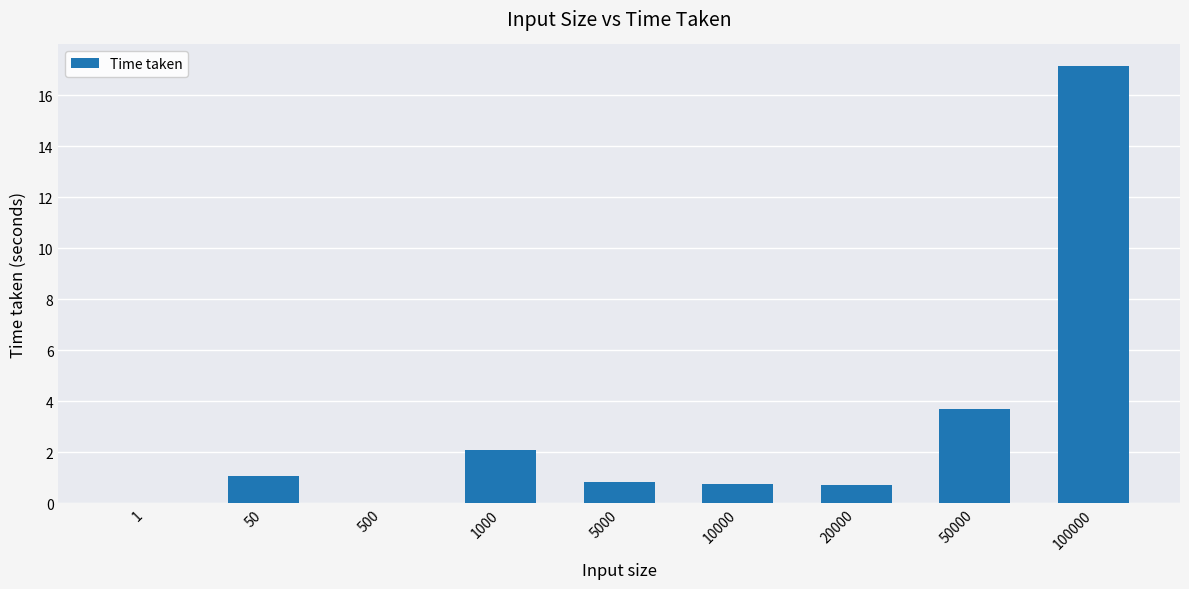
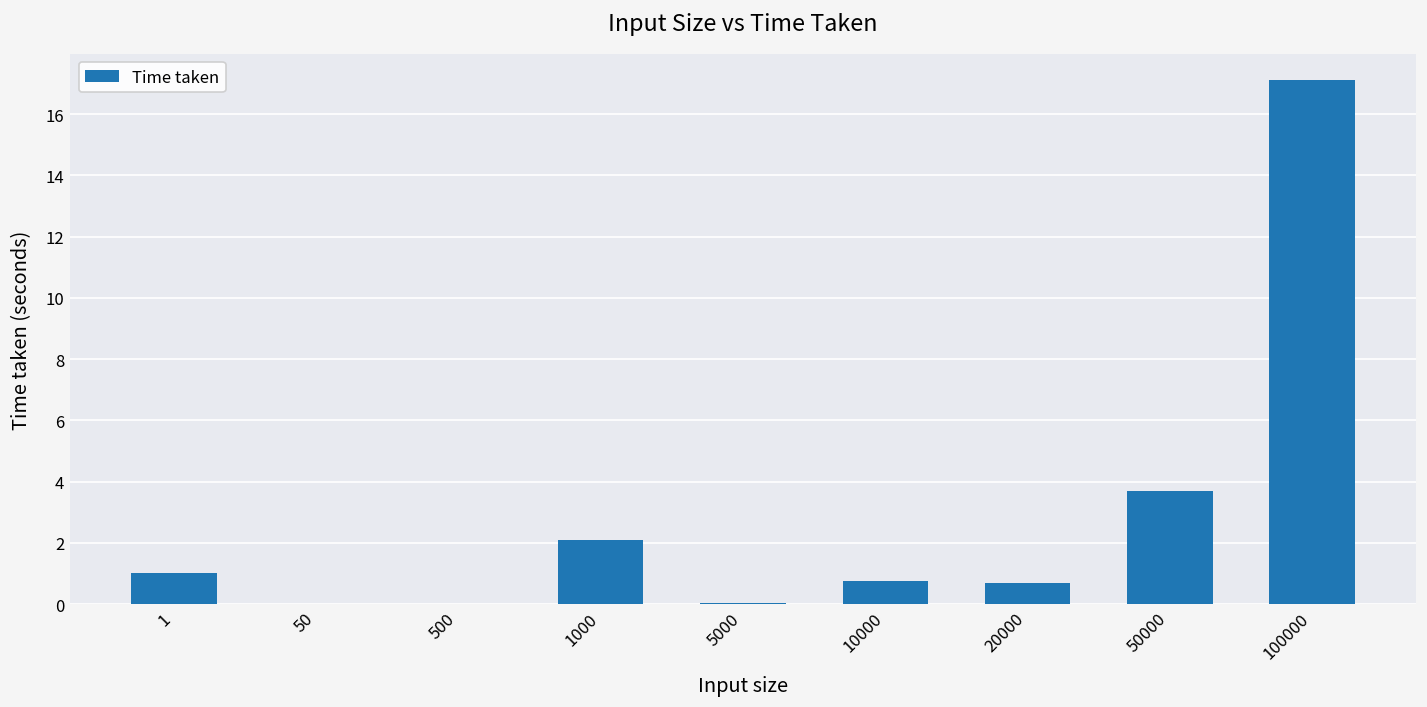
1: 0 -> 1
50: 1.1 -> 0.0
5000: 0.8 -> 0.0
